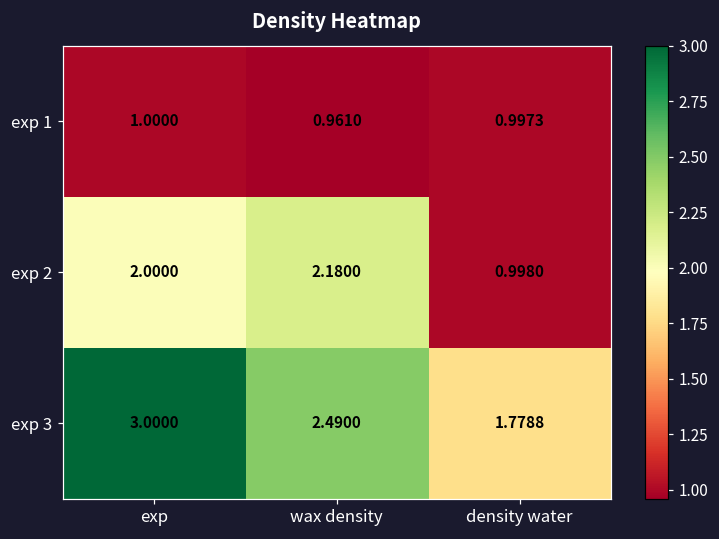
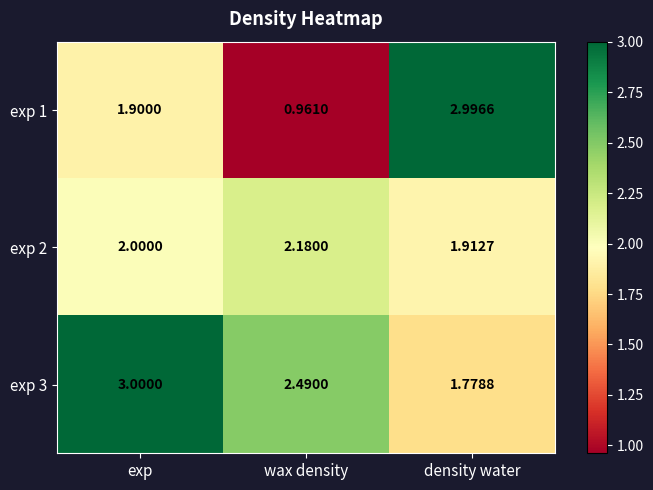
exp 1, exp: 1.0000 -> 1.9000
exp 1, density water: 0.9973 -> 2.9966
exp 2, density water: 0.9980 -> 1.9127
